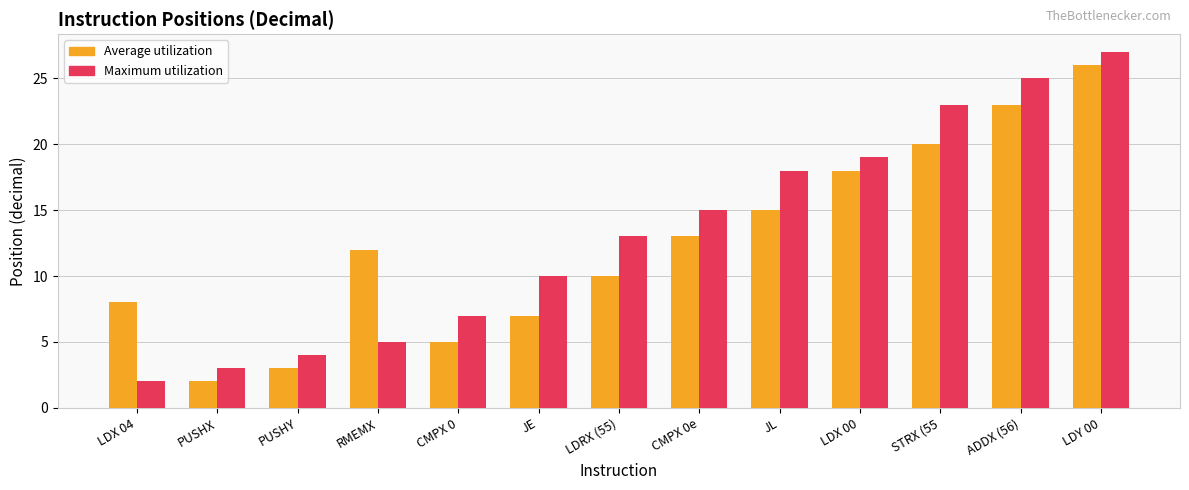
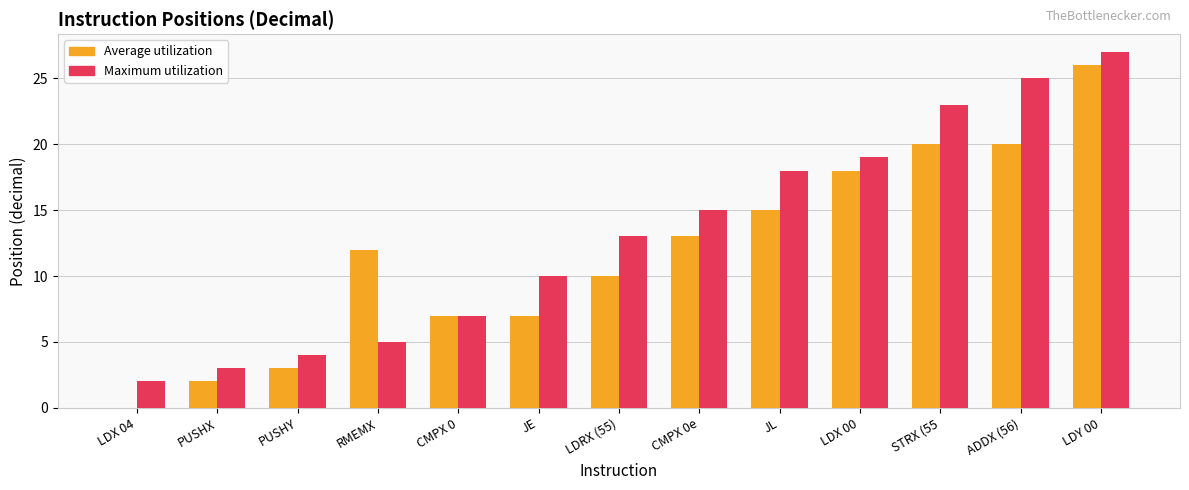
Average utilization, LDX 04: 8 -> 0
Average utilization, CMPX 0: 5 -> 7
Average utilization, ADDX (56): 23 -> 20
